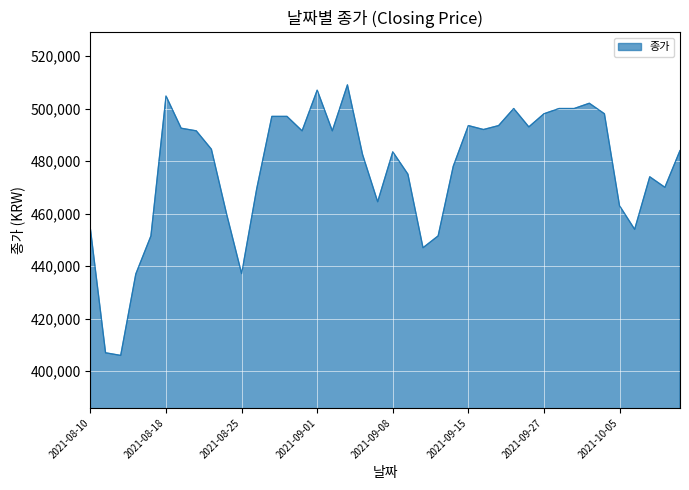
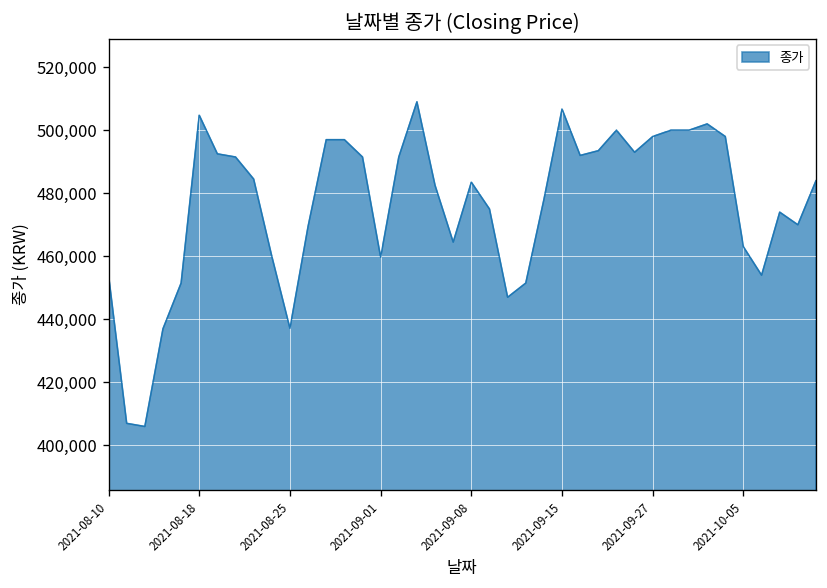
2021-09-01: 507,000 -> 460,000
2021-09-15: 494,000 -> 507,000
